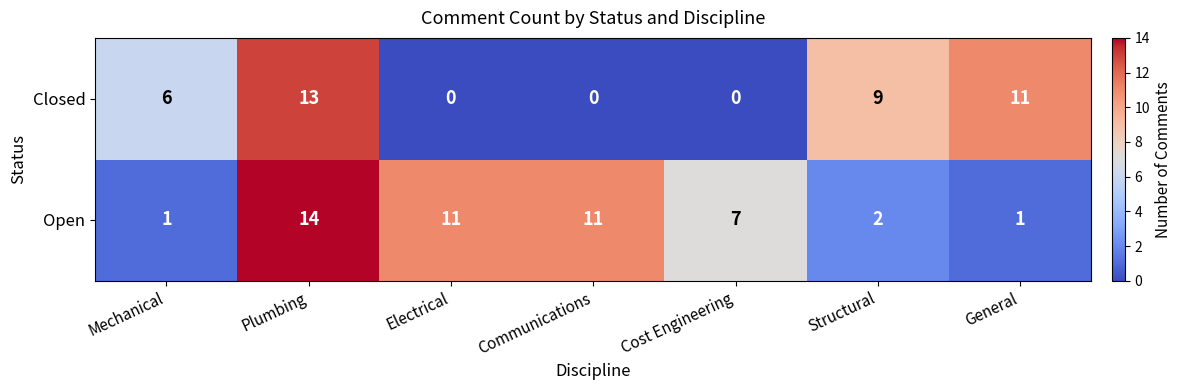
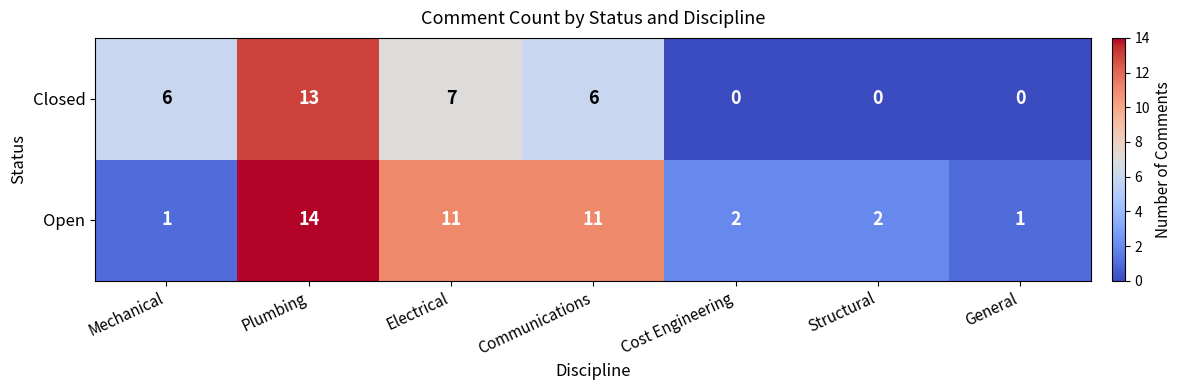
Closed, Electrical: 0 -> 7
Closed, Communications: 0 -> 6
Closed, Structural: 9 -> 0
Closed, General: 11 -> 0
Open, Cost Engineering: 7 -> 2
